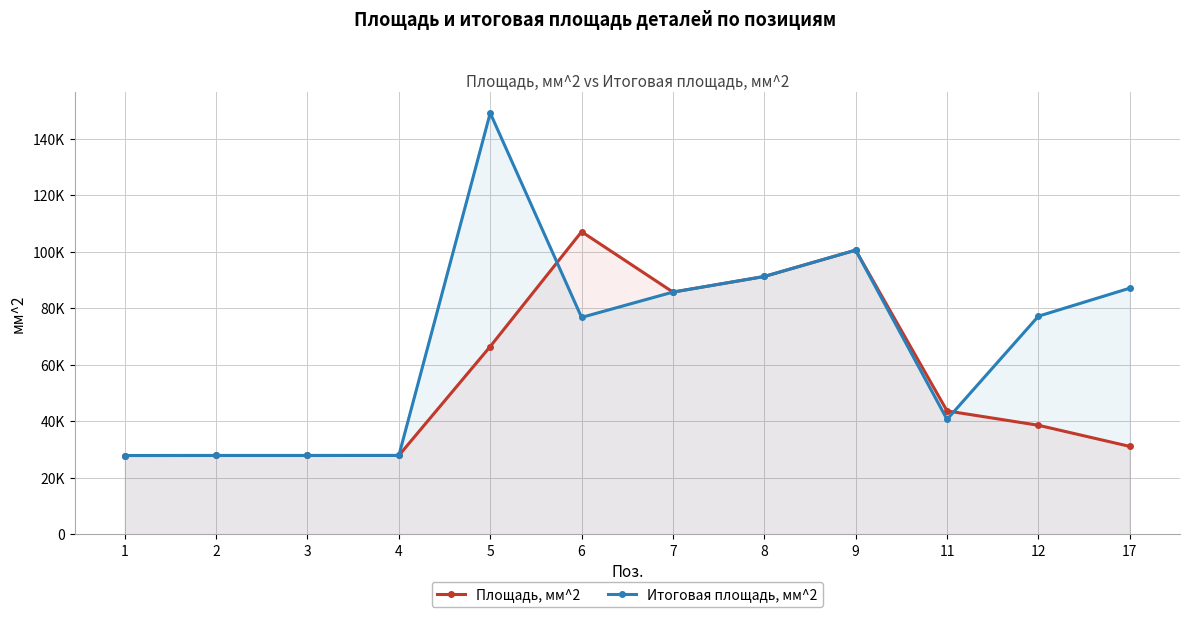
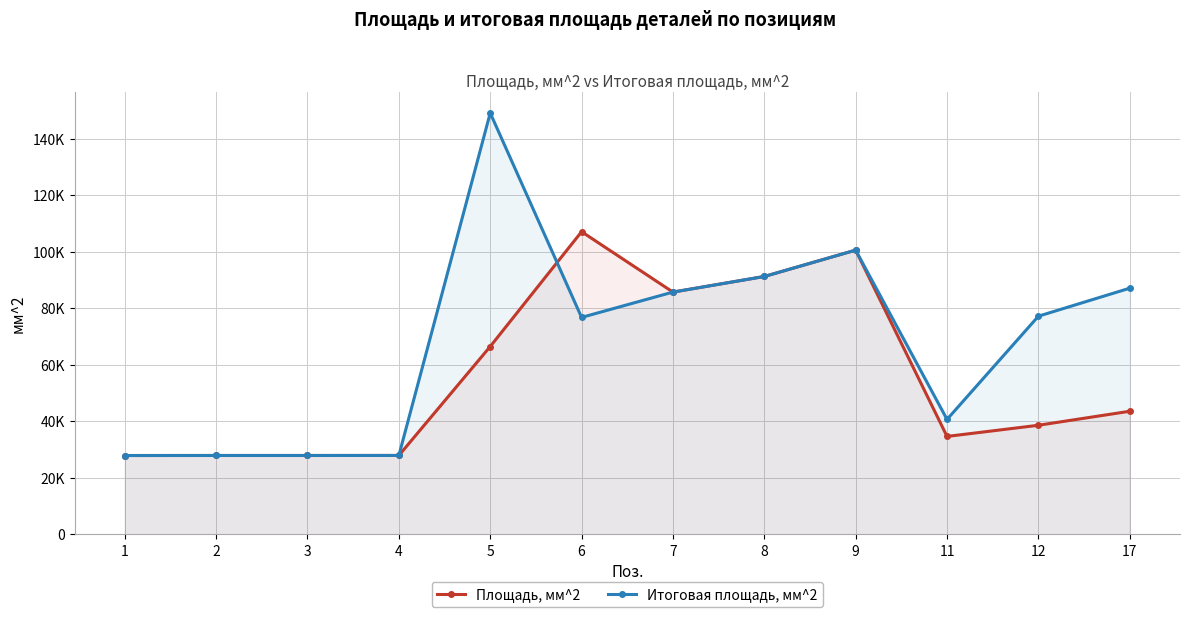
Площадь, мм^2, 11: 44000 -> 35000
Площадь, мм^2, 17: 31000 -> 44000
